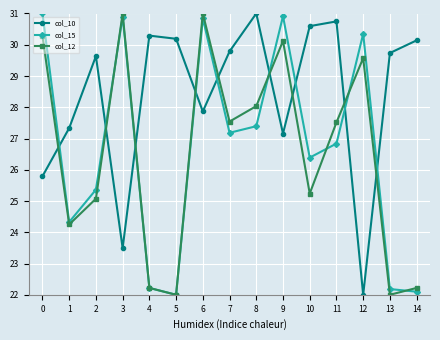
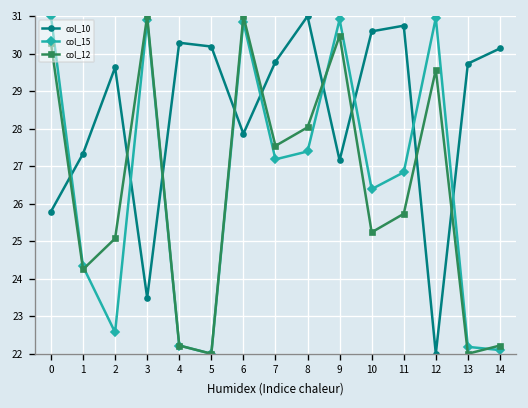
col_15, 2: 25.4 -> 22.6
col_12, 9: 30.1 -> 30.5
col_12, 11: 27.5 -> 25.7
col_15, 12: 30.4 -> 31.0
